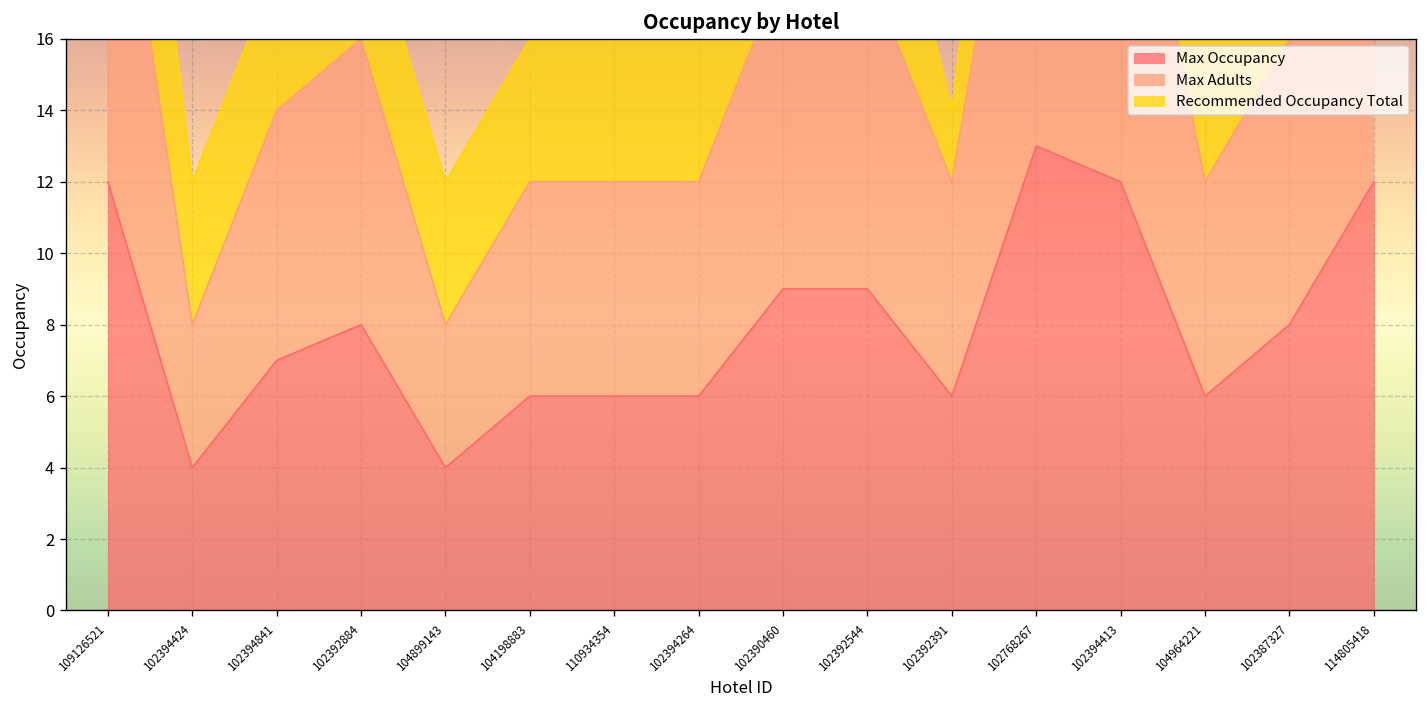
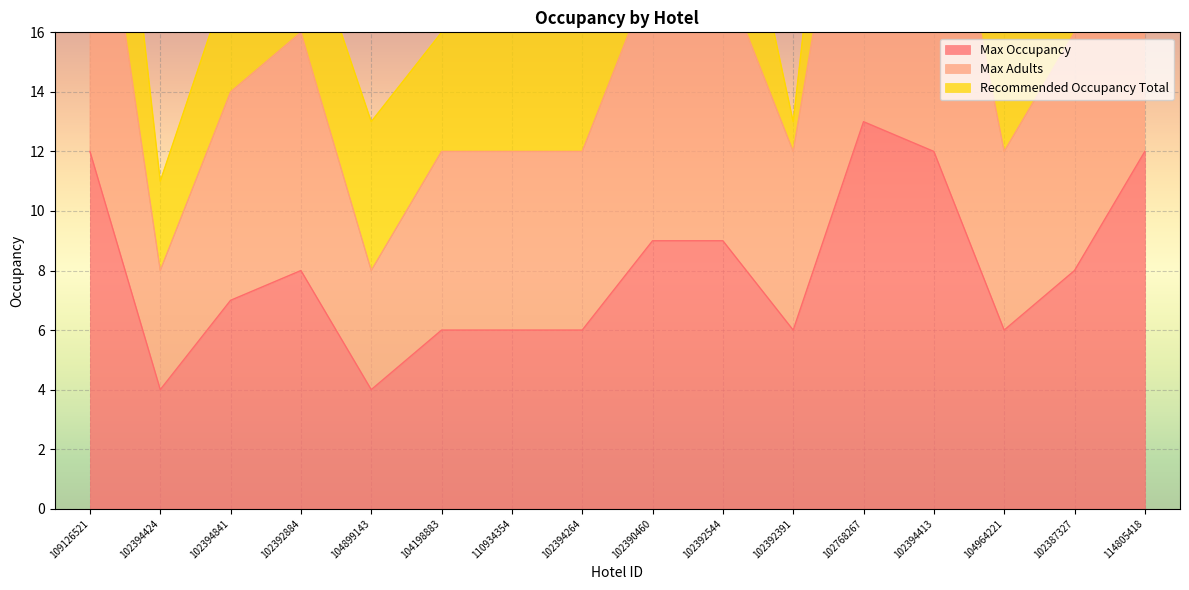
Recommended Occupancy Total, 102394424: 4 -> 3
Recommended Occupancy Total, 104899143: 4 -> 5
Recommended Occupancy Total, 102392391: 2 -> 1
